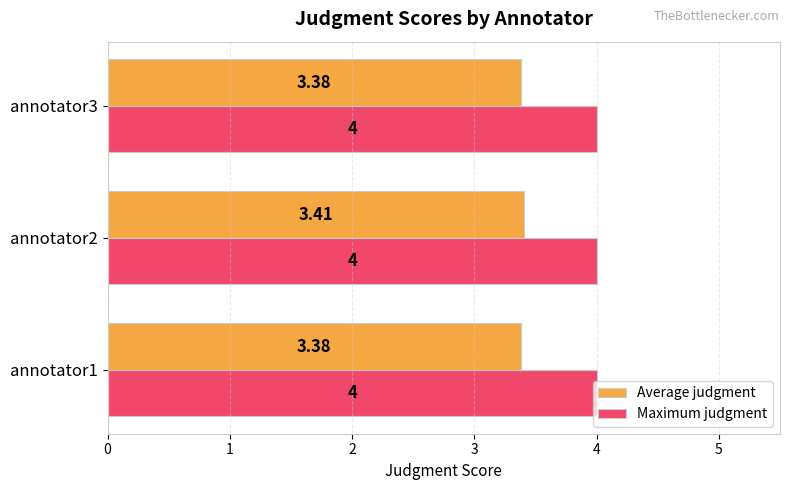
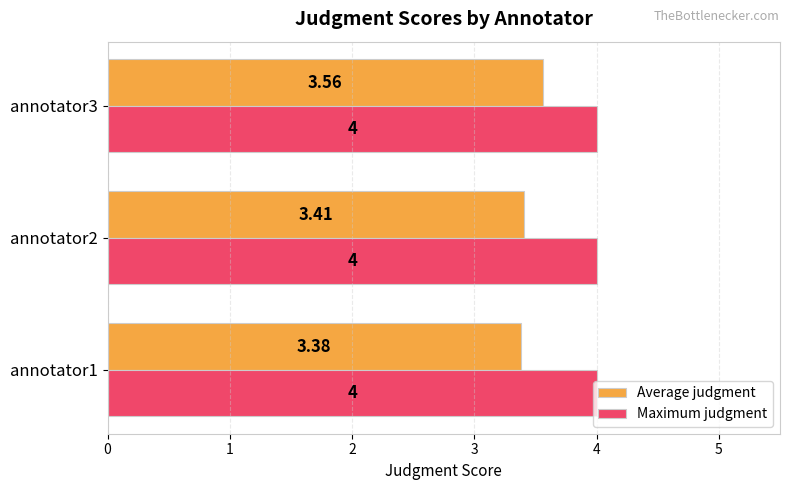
Average judgment, annotator3: 3.38 -> 3.56
